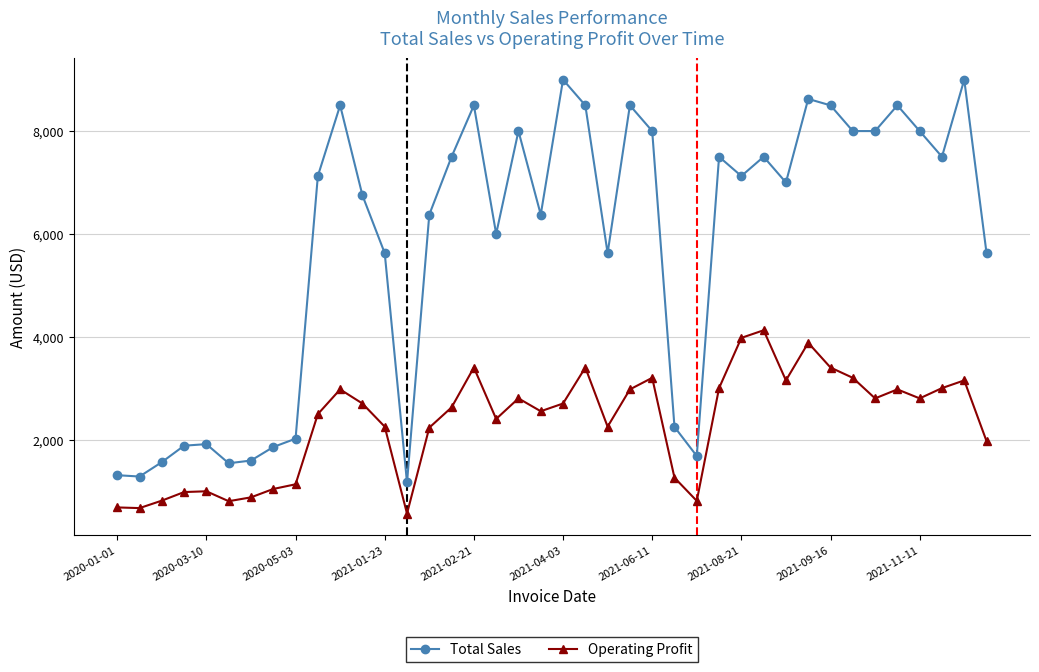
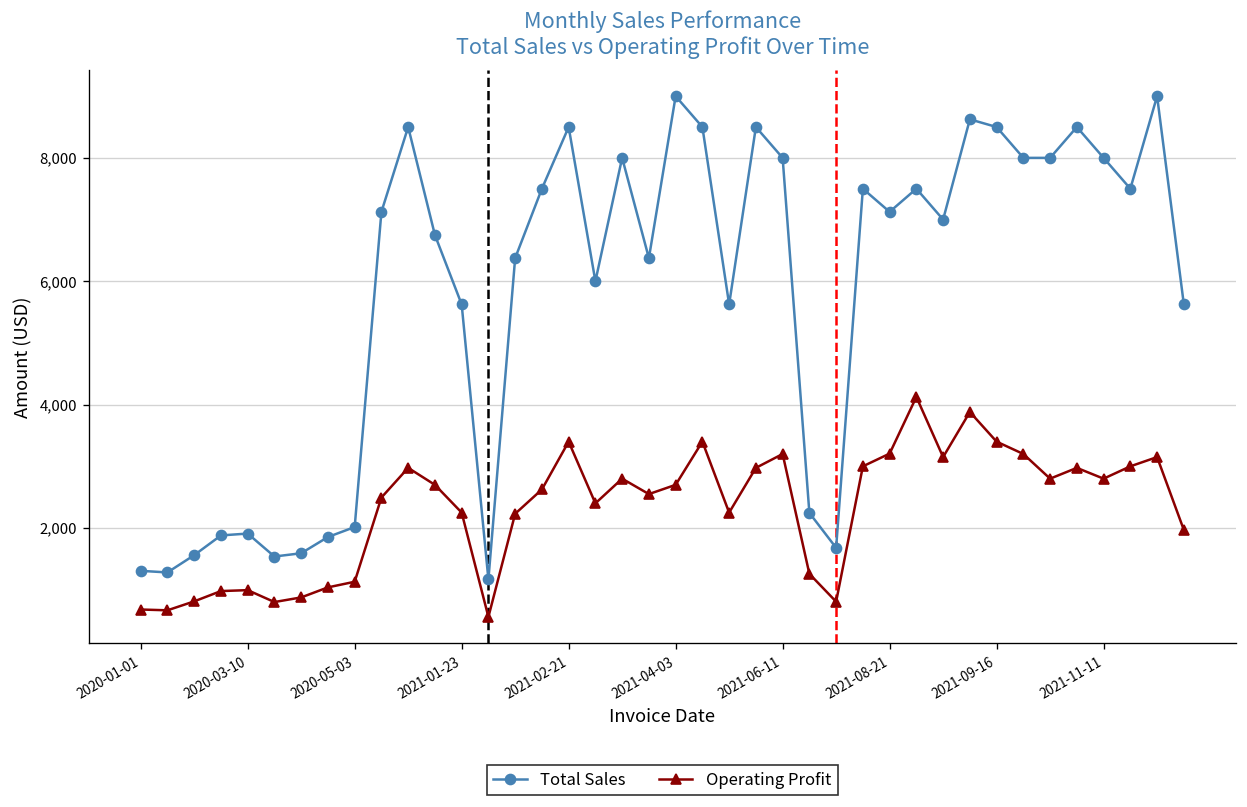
Operating Profit, 2021-08-21: 4,000 -> 3,200
